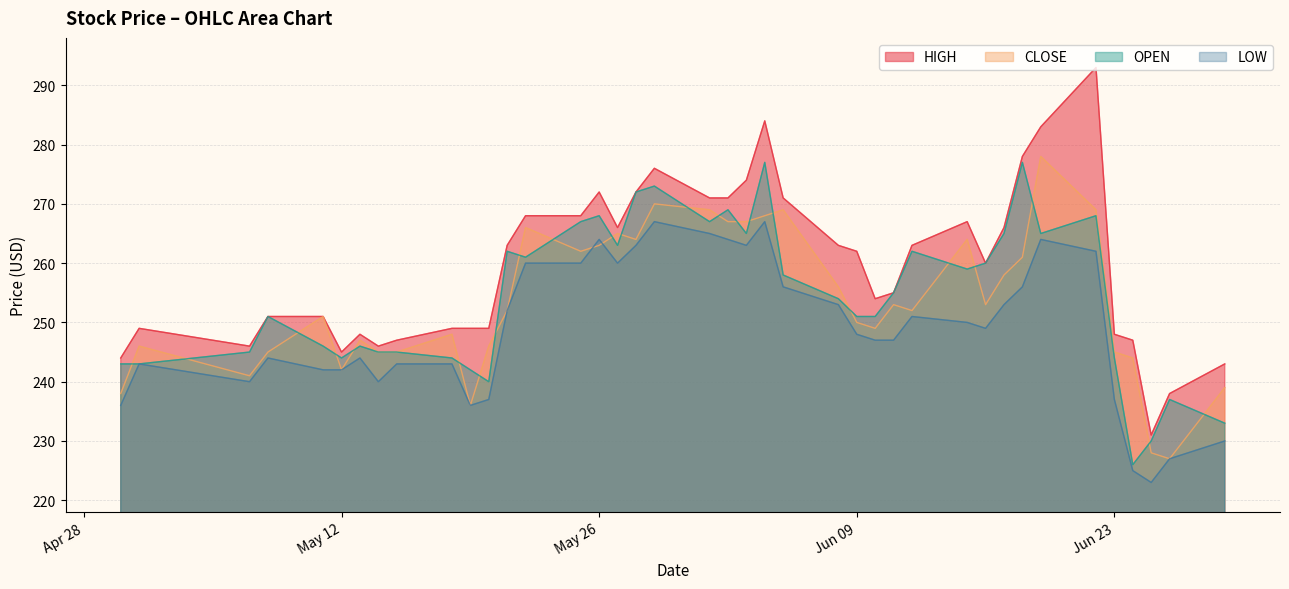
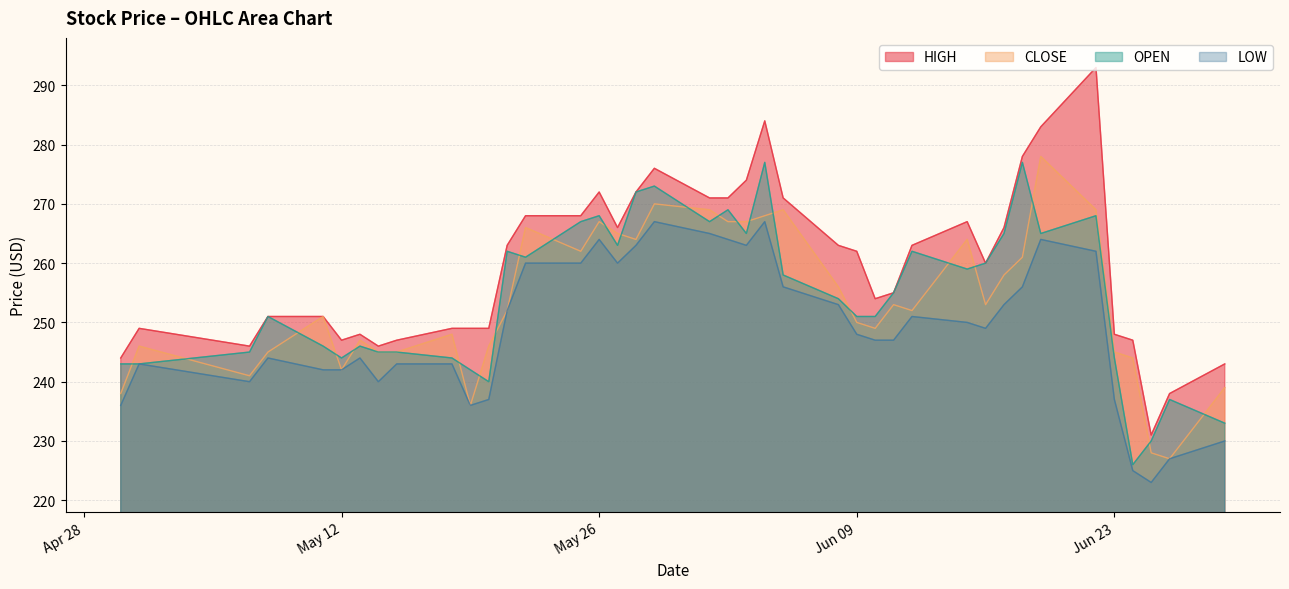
HIGH, May 12: 245 -> 247
CLOSE, May 26: 263 -> 267
